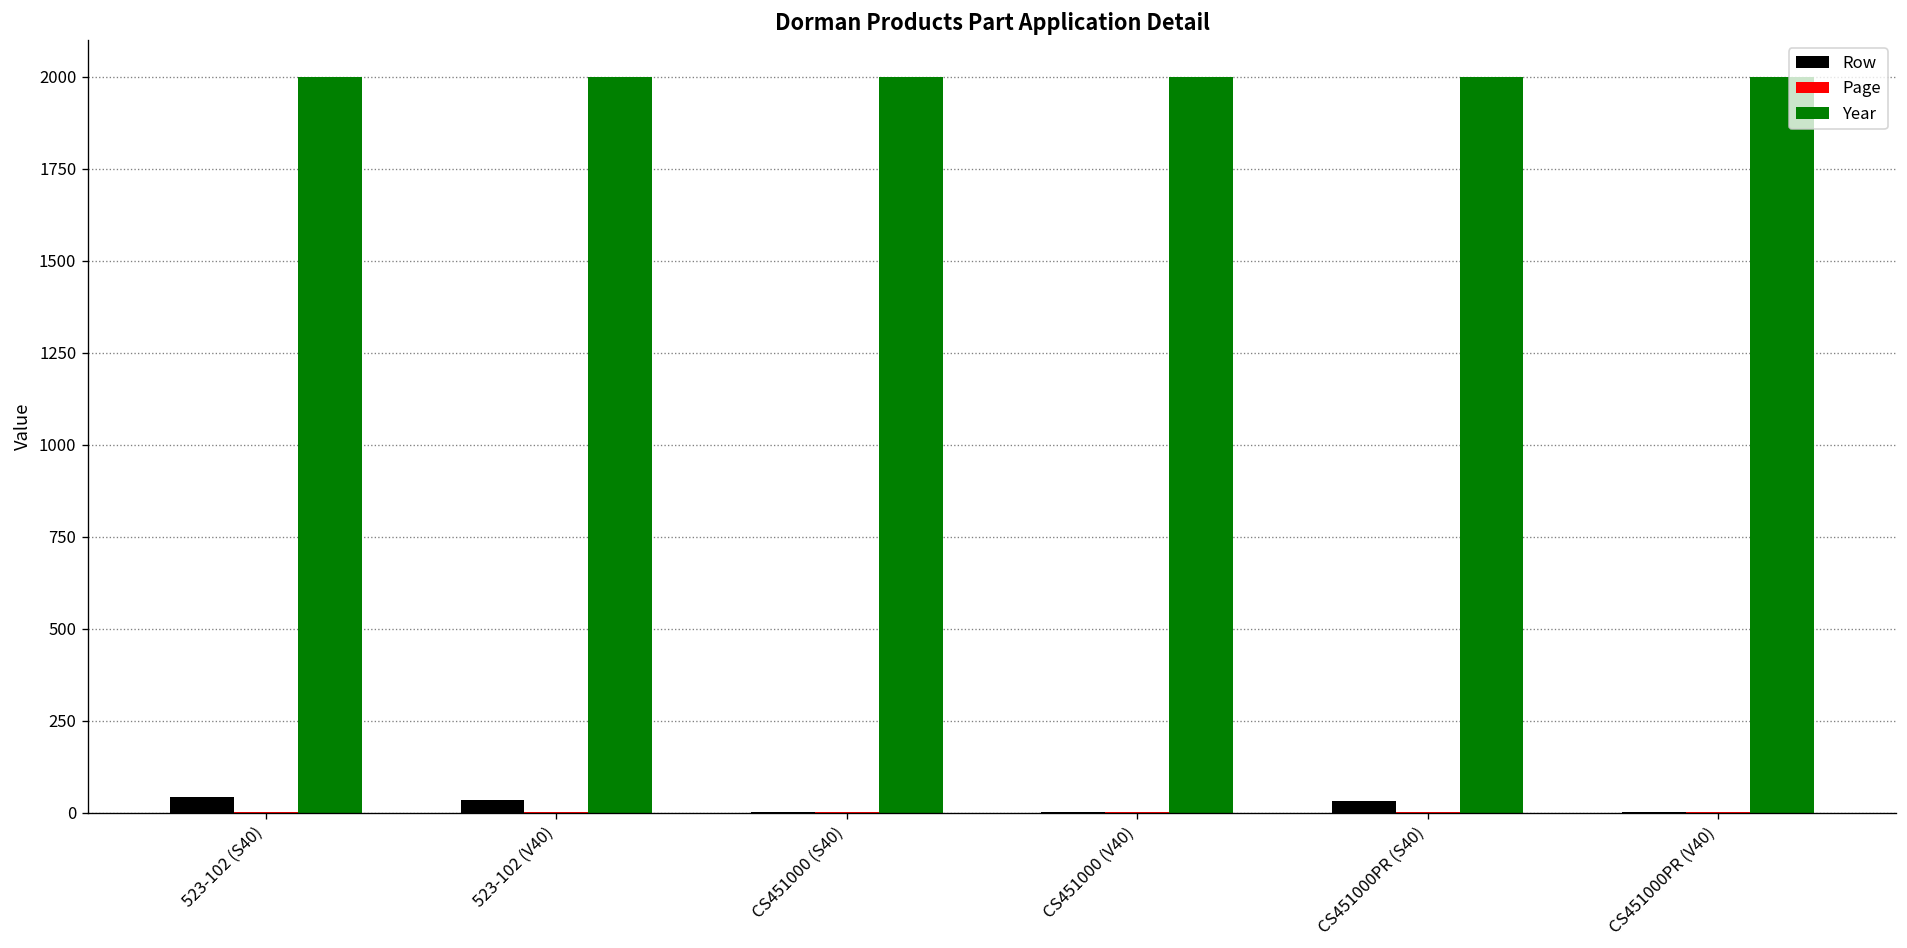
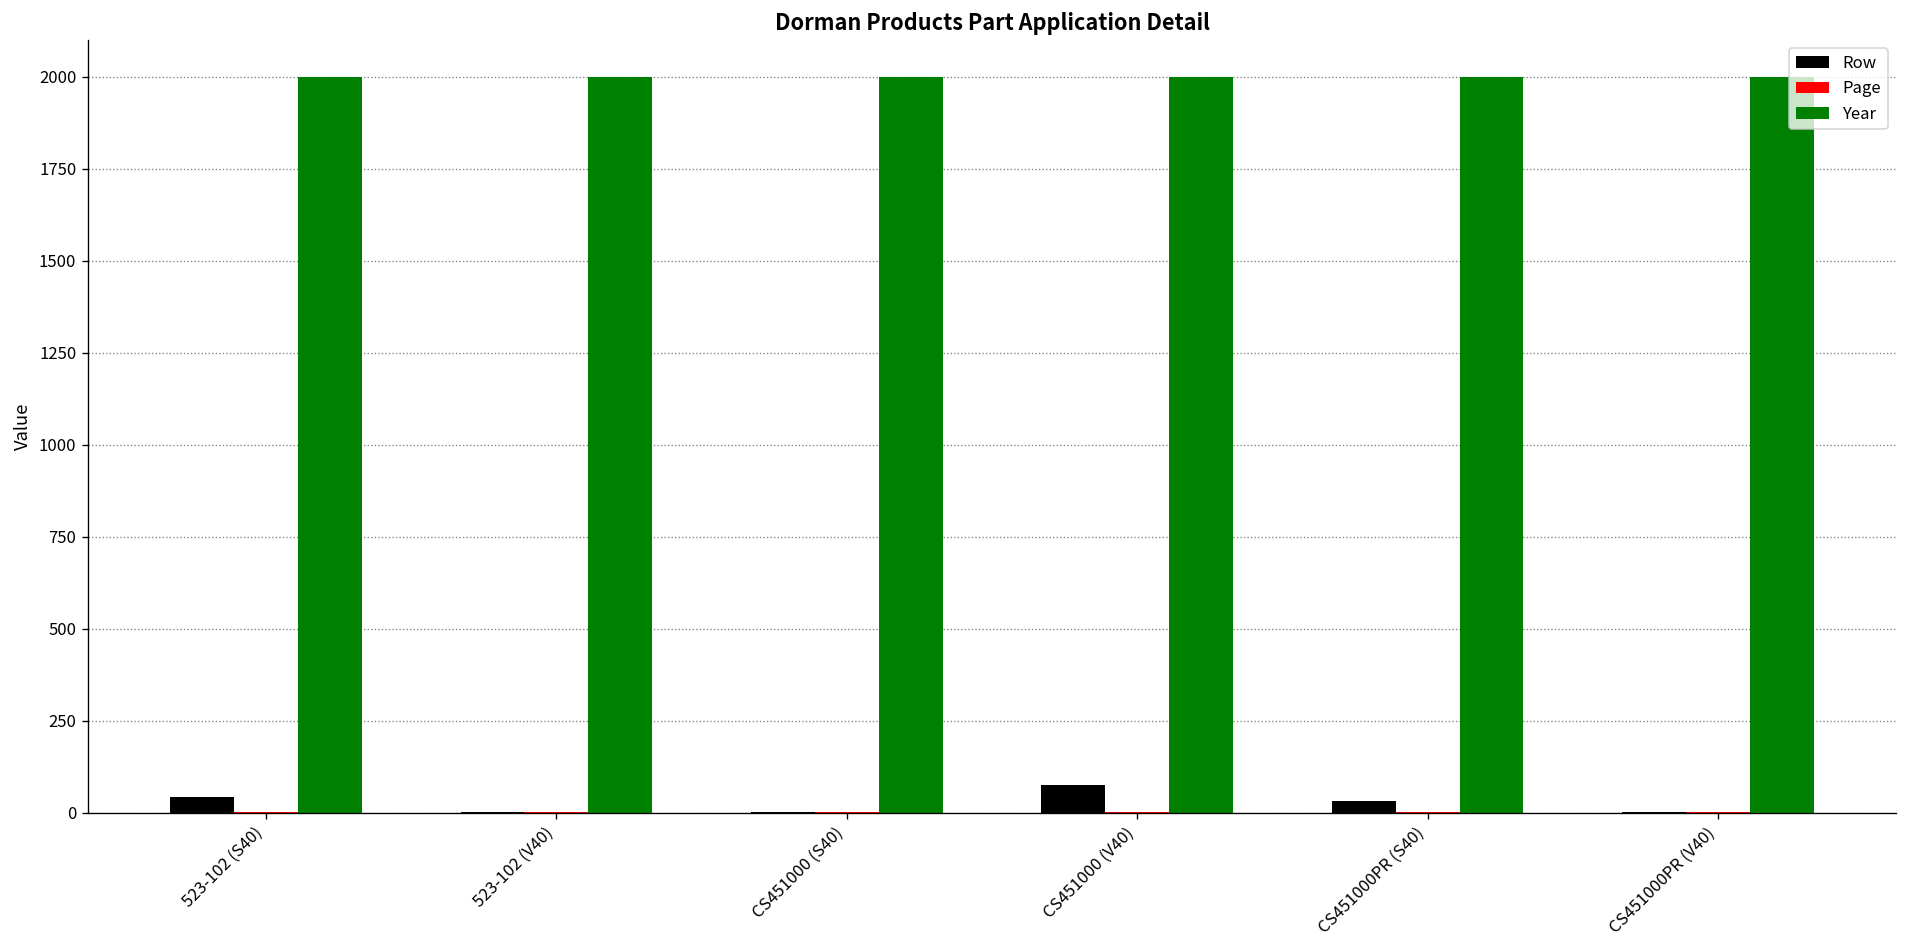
Row, 523-102 (V40): 40 -> 0
Row, CS451000 (V40): 0 -> 80
